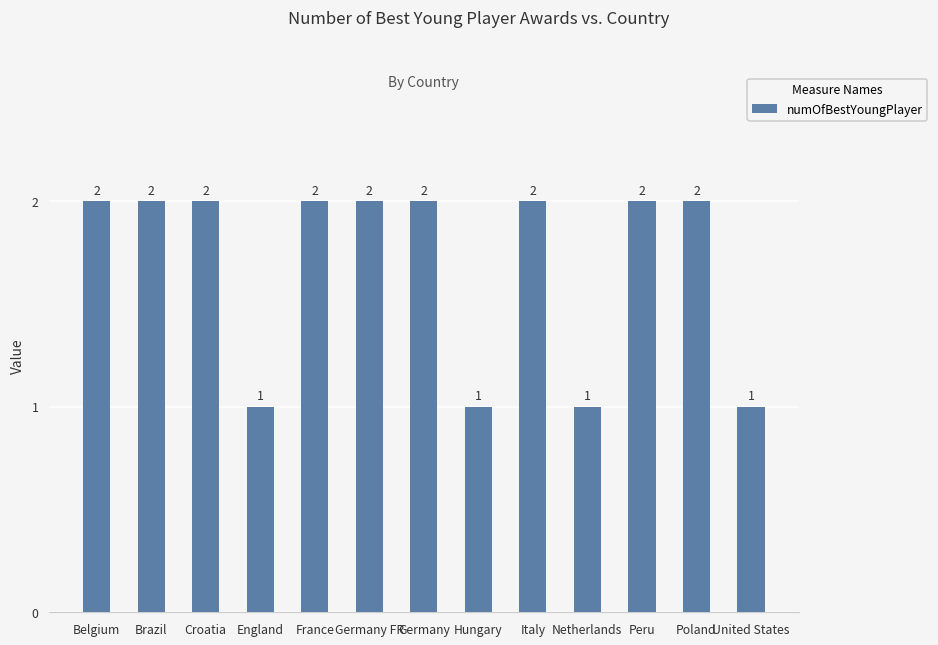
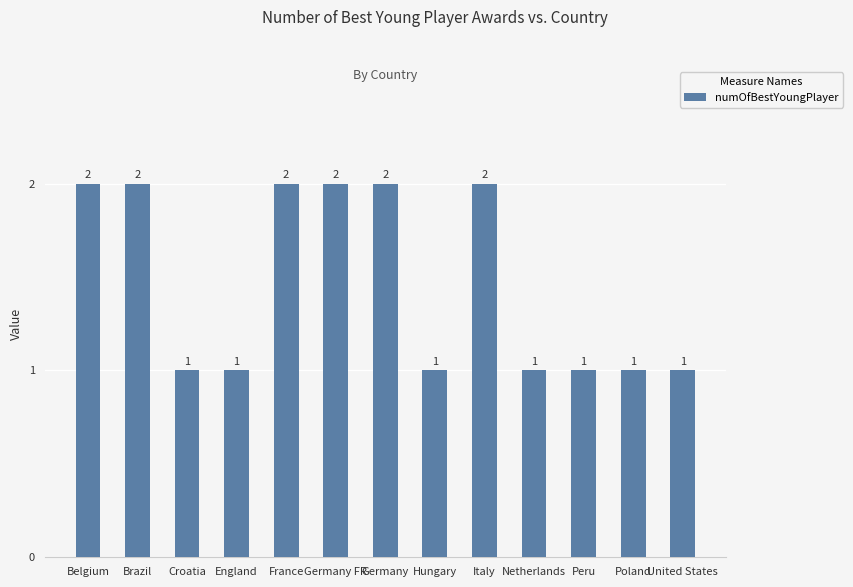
Croatia: 2 -> 1
Peru: 2 -> 1
Poland: 2 -> 1
